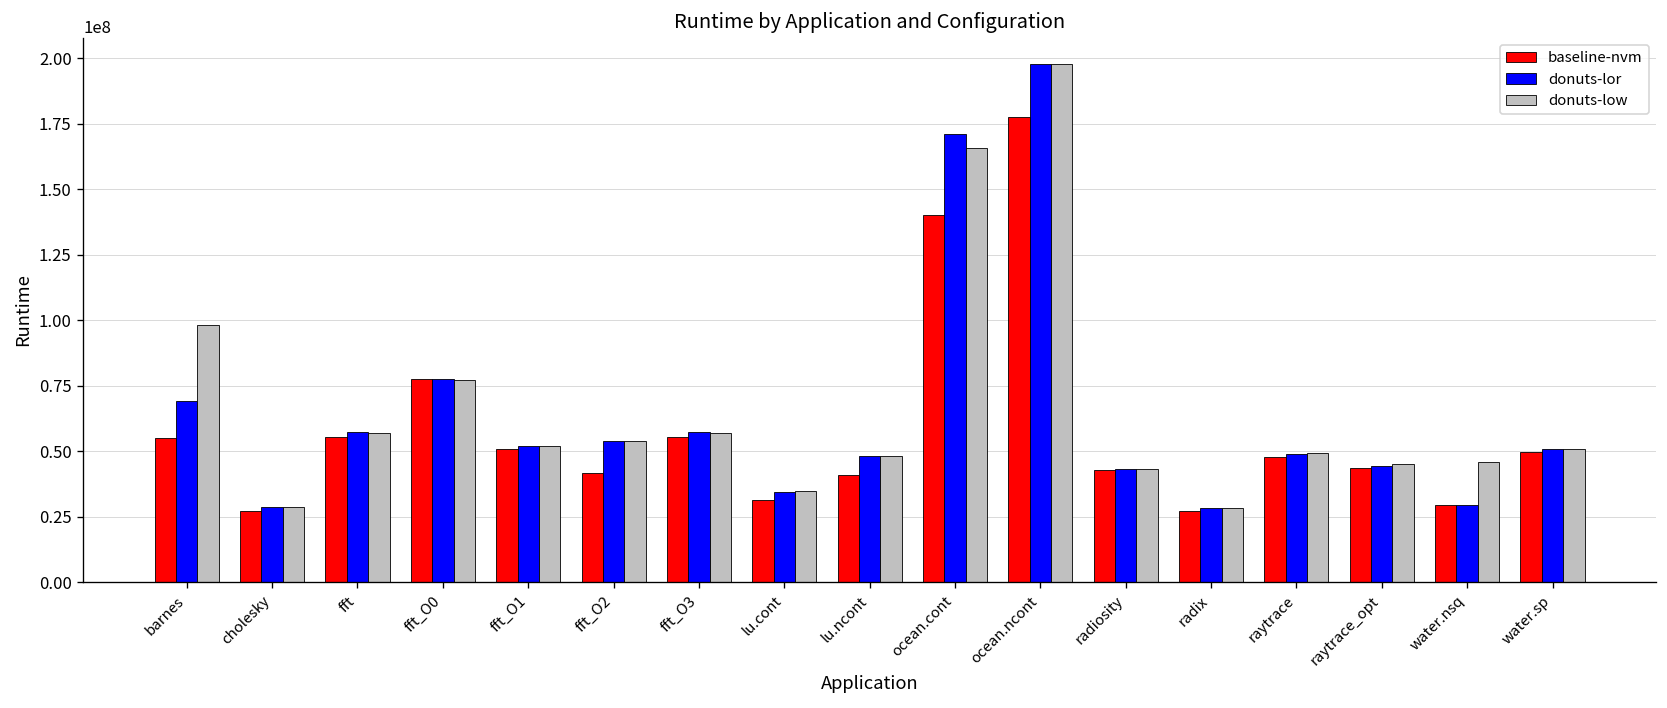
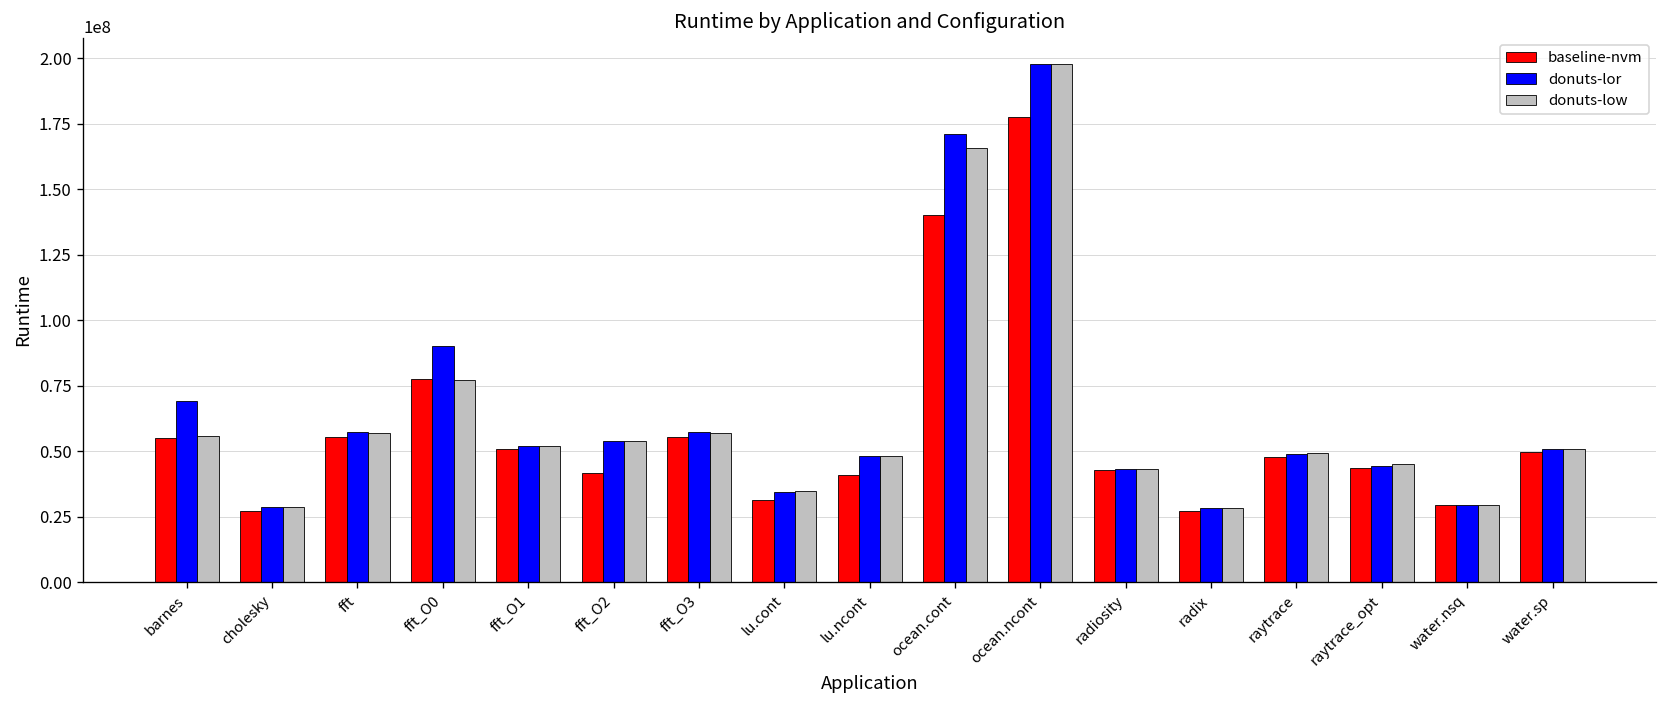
donuts-low, barnes: 98000000 -> 56000000
donuts-lor, fft_O0: 78000000 -> 90000000
donuts-low, water.nsq: 46000000 -> 29000000
